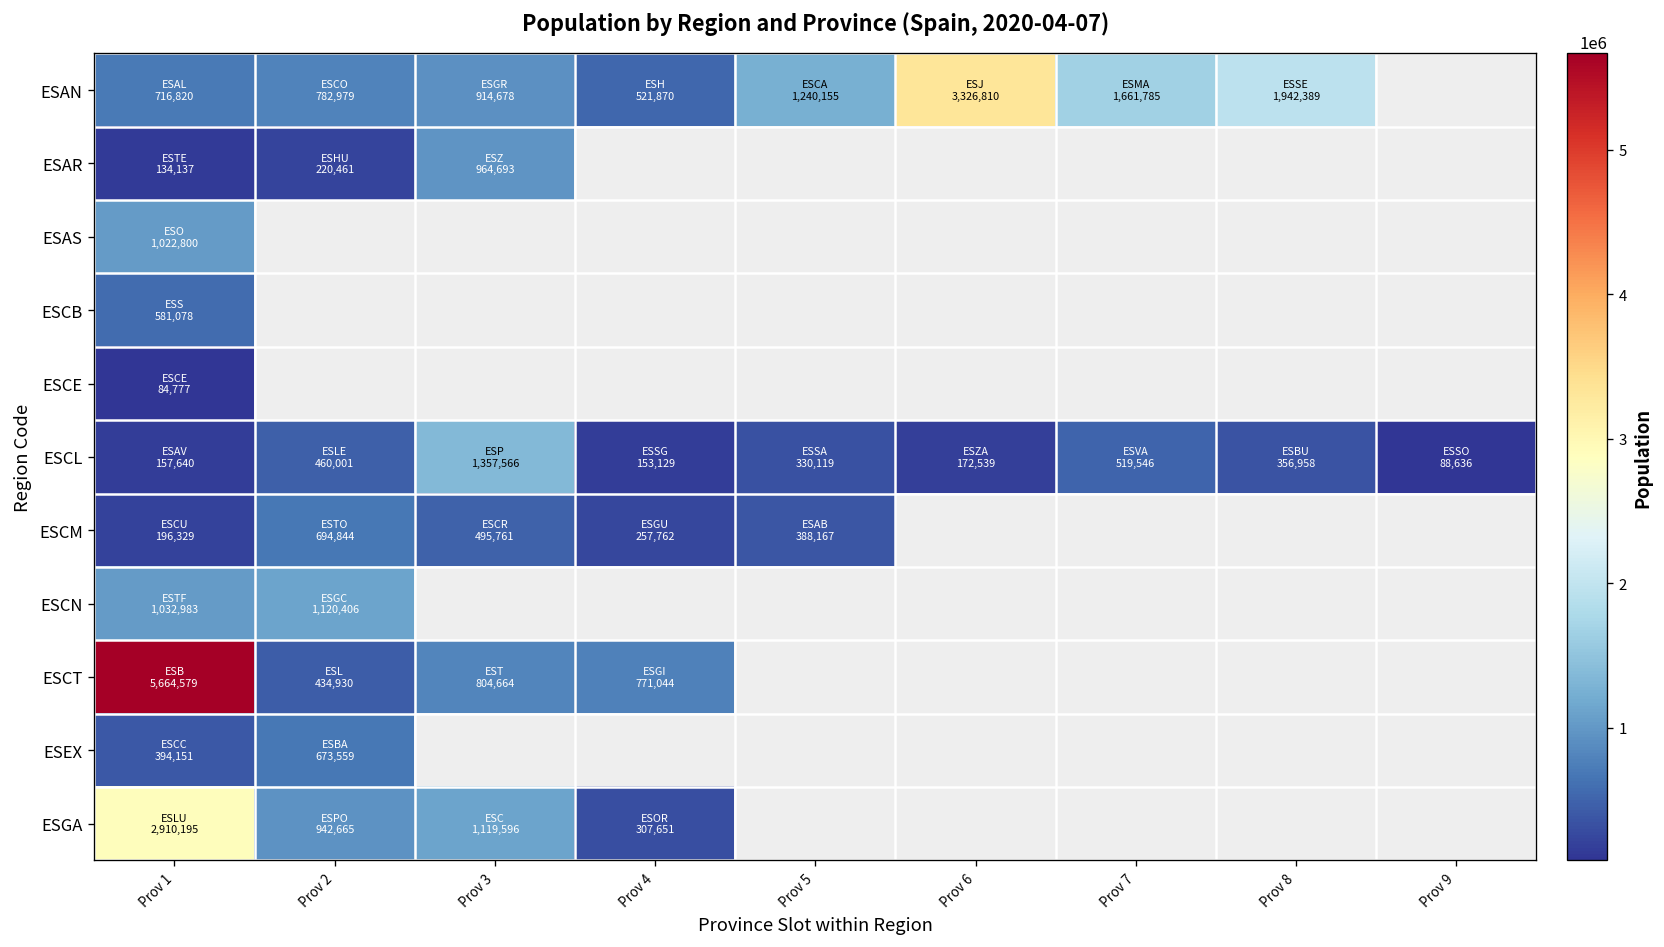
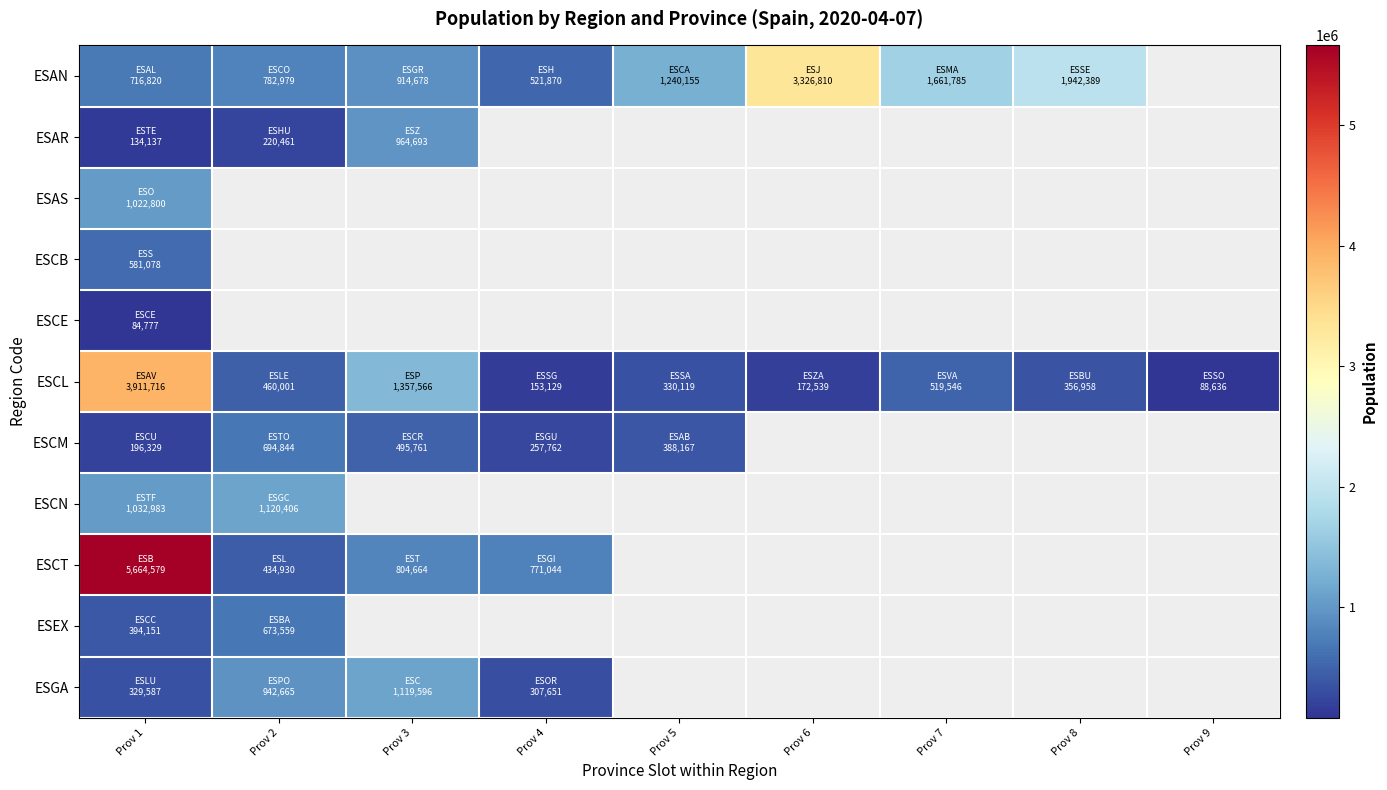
ESCL, Prov 1: 157,640 -> 3,911,716
ESGA, Prov 1: 2,910,195 -> 329,587
